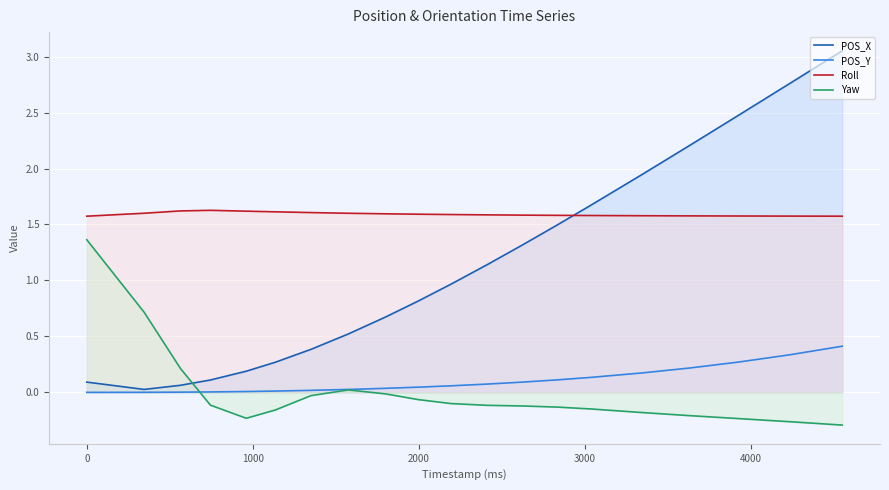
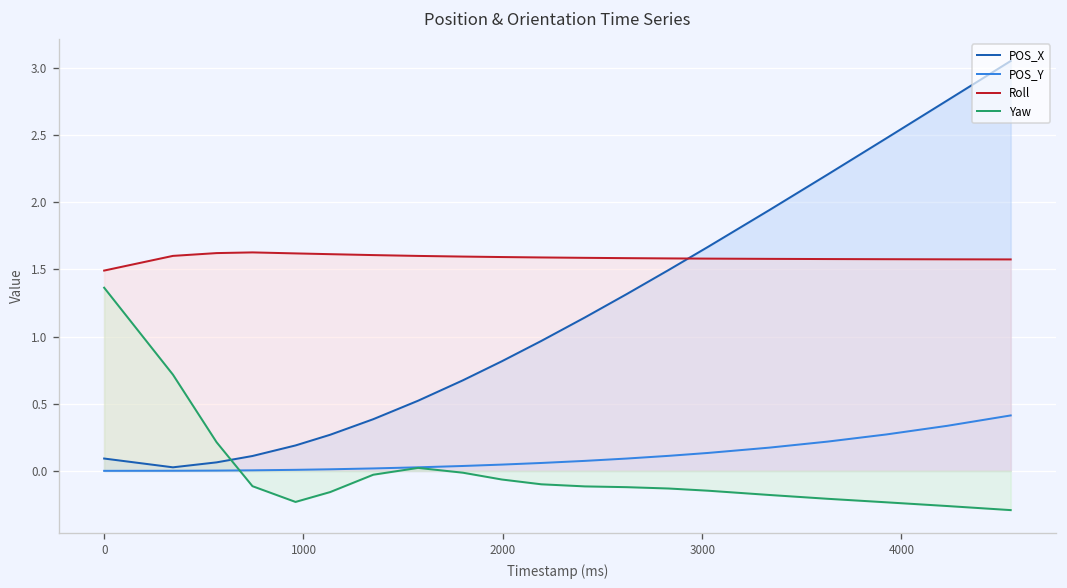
Roll, 0: 1.57 -> 1.49
